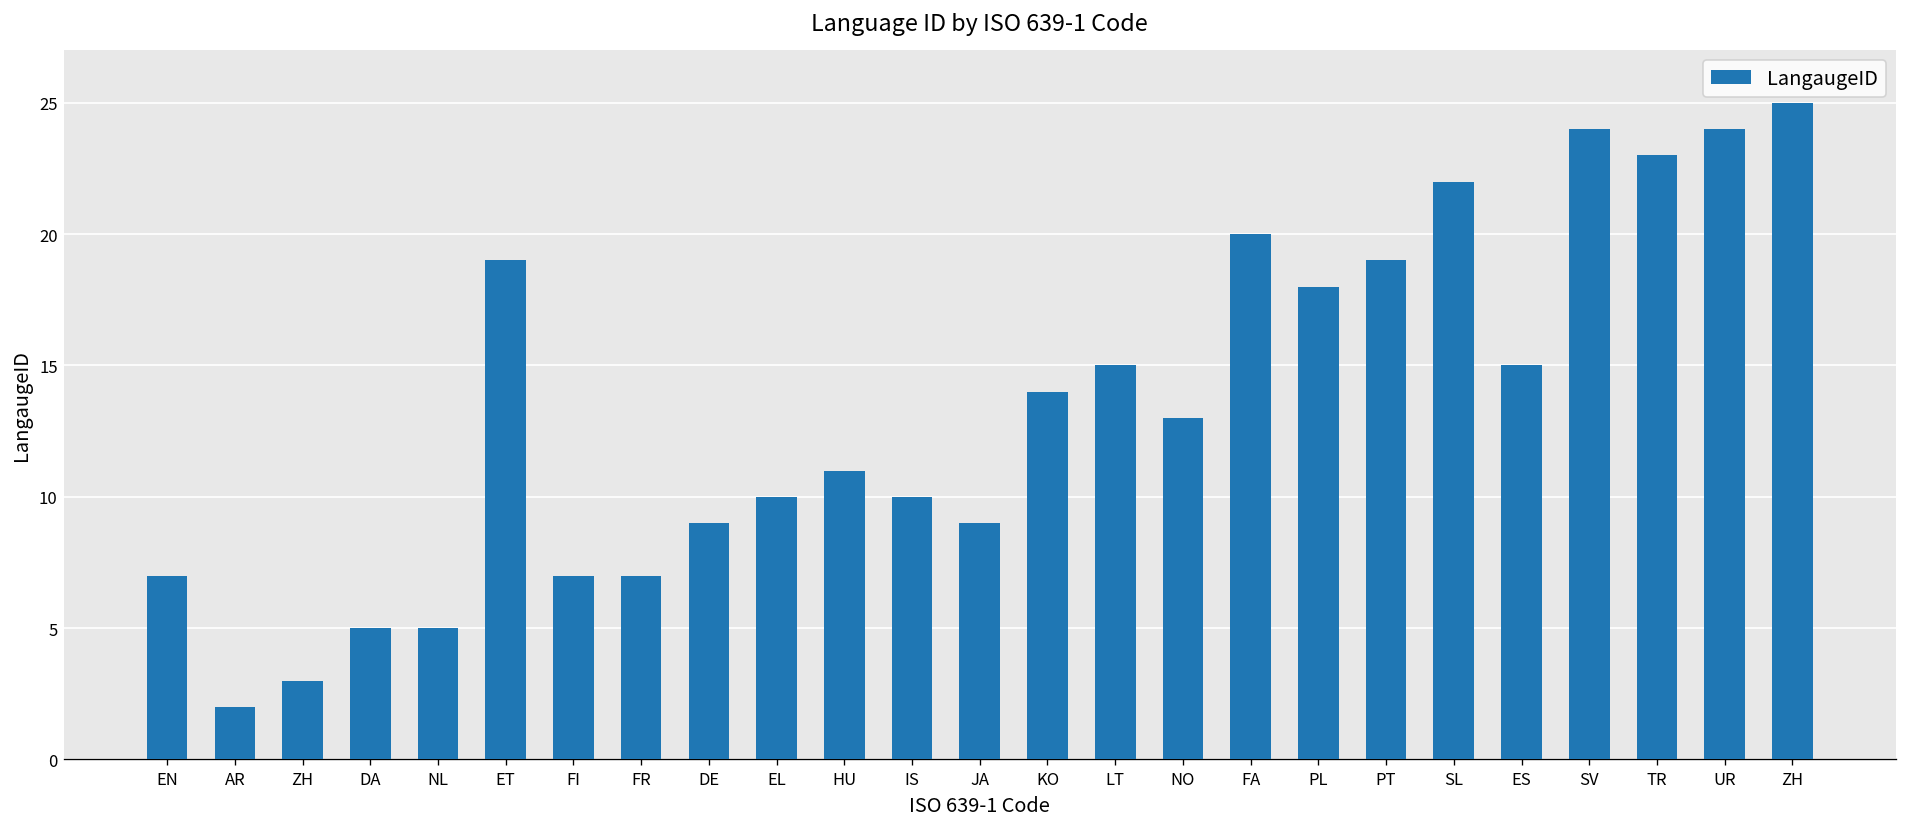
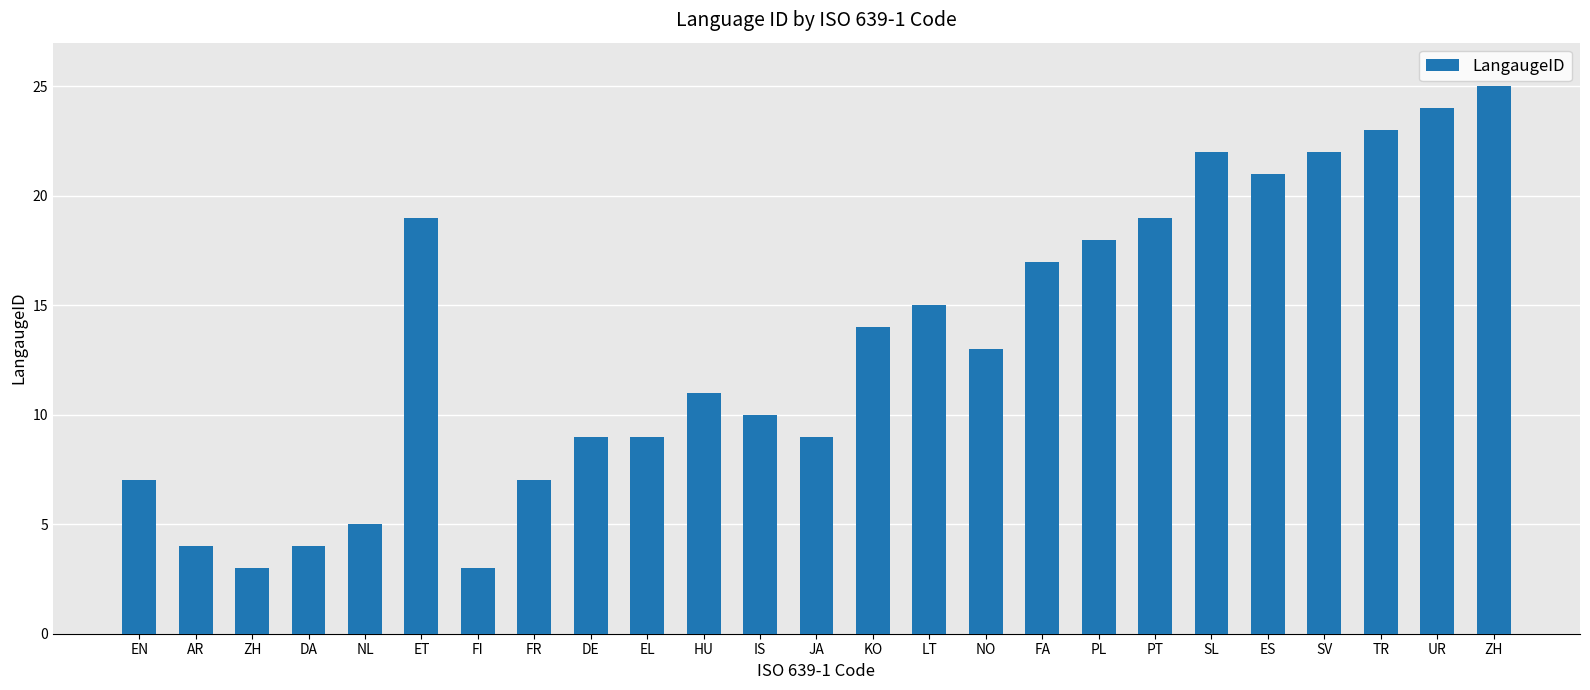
AR: 2 -> 4
DA: 5 -> 4
FI: 7 -> 3
EL: 10 -> 9
FA: 20 -> 17
ES: 15 -> 21
SV: 24 -> 22
